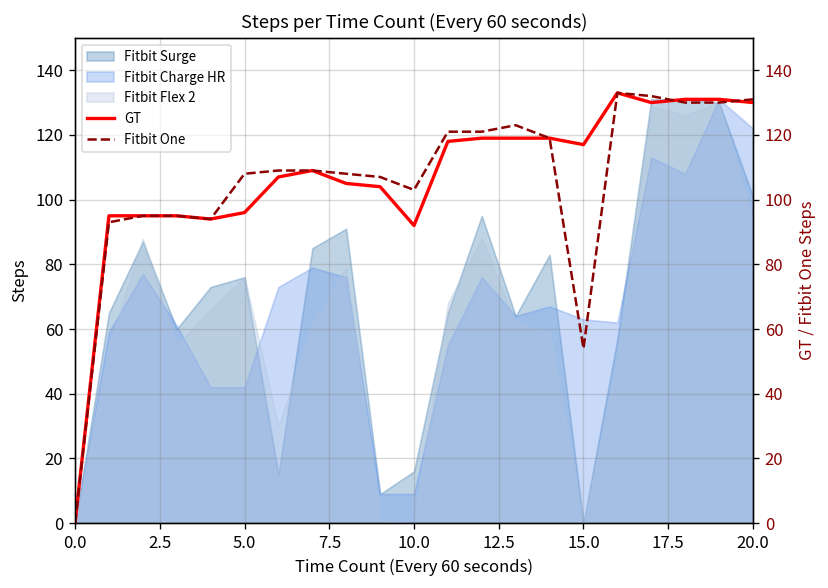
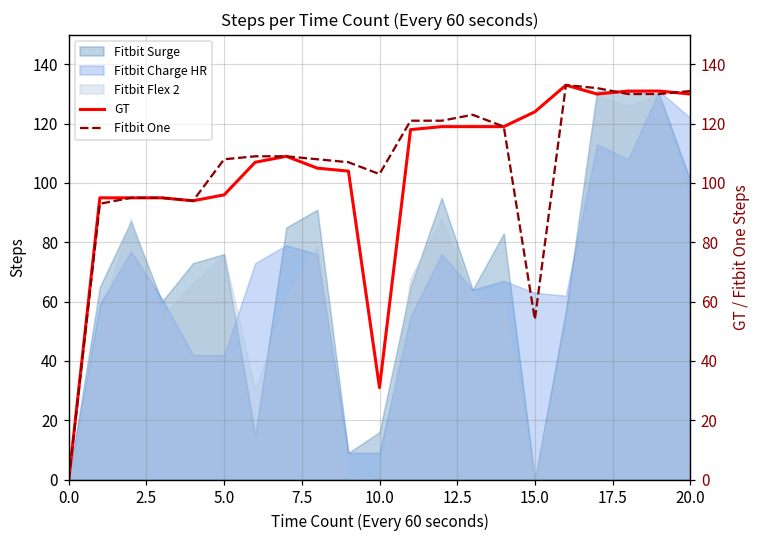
GT, 10.0: 92 -> 31
GT, 15.0: 117 -> 124
